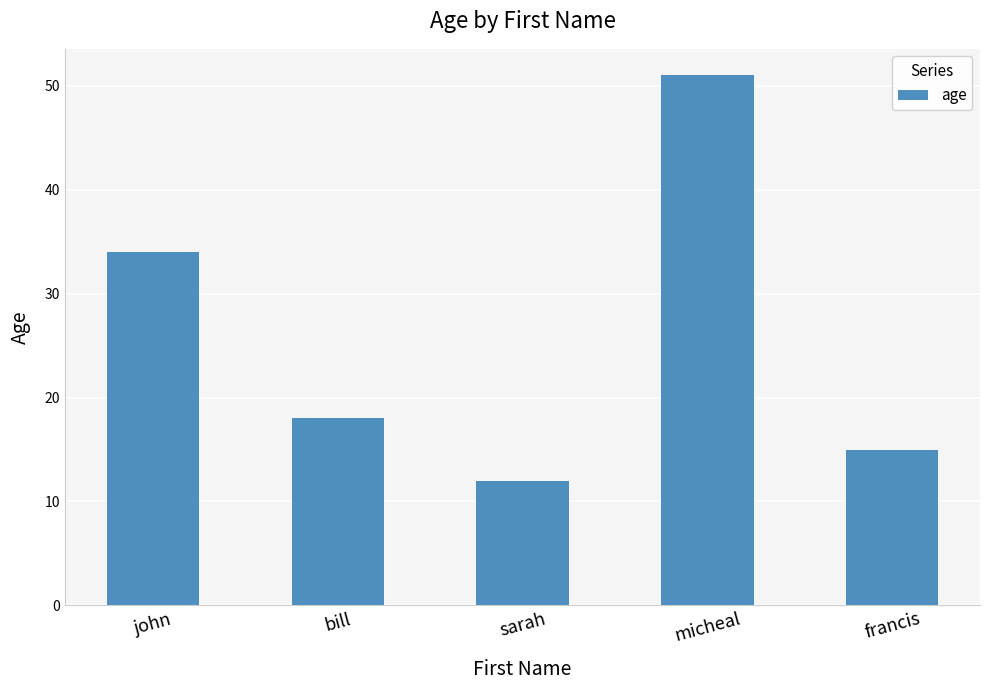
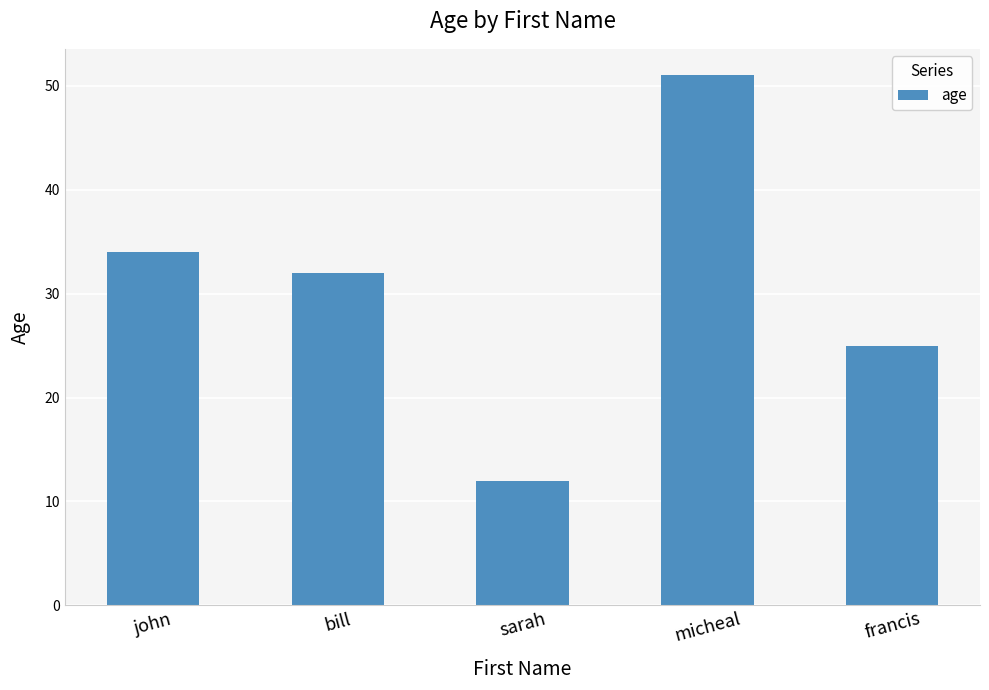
bill: 18 -> 32
francis: 15 -> 25
